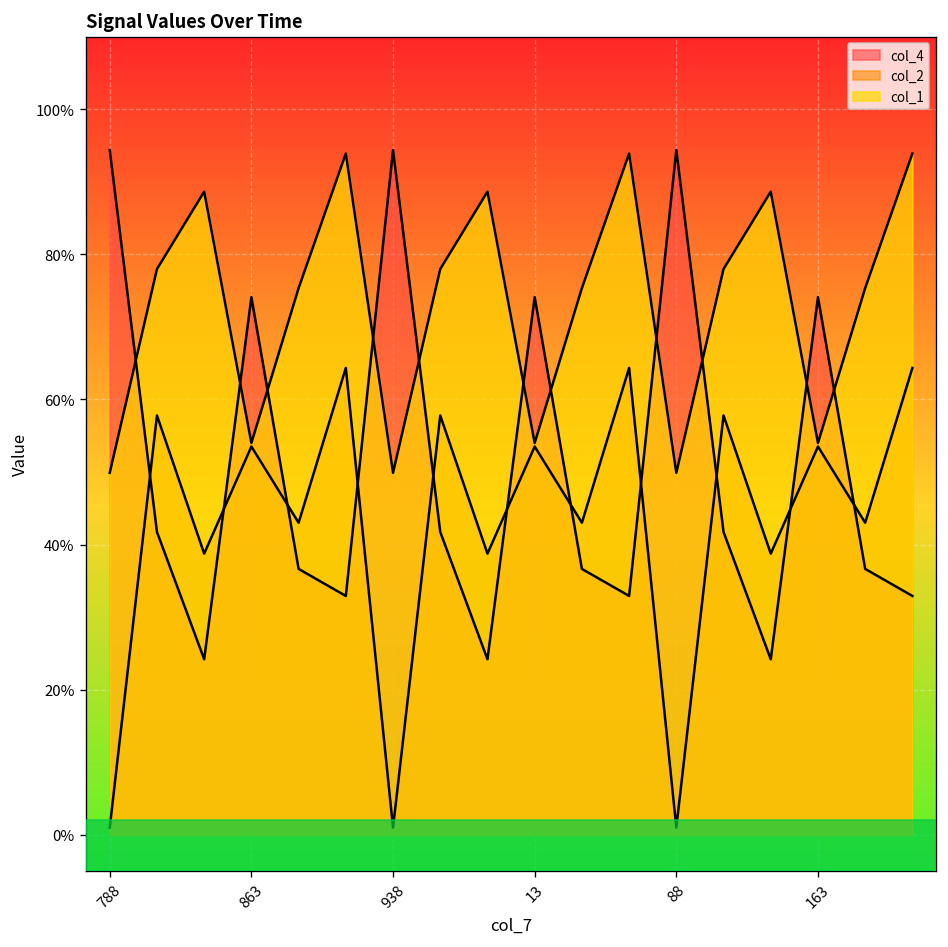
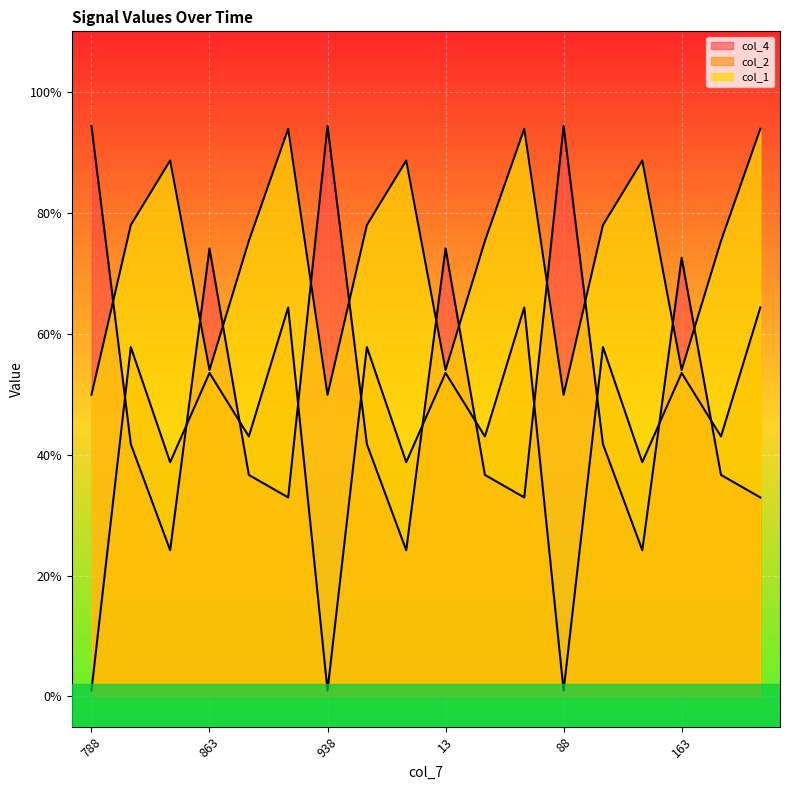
col_4, 163: 74% -> 73%
